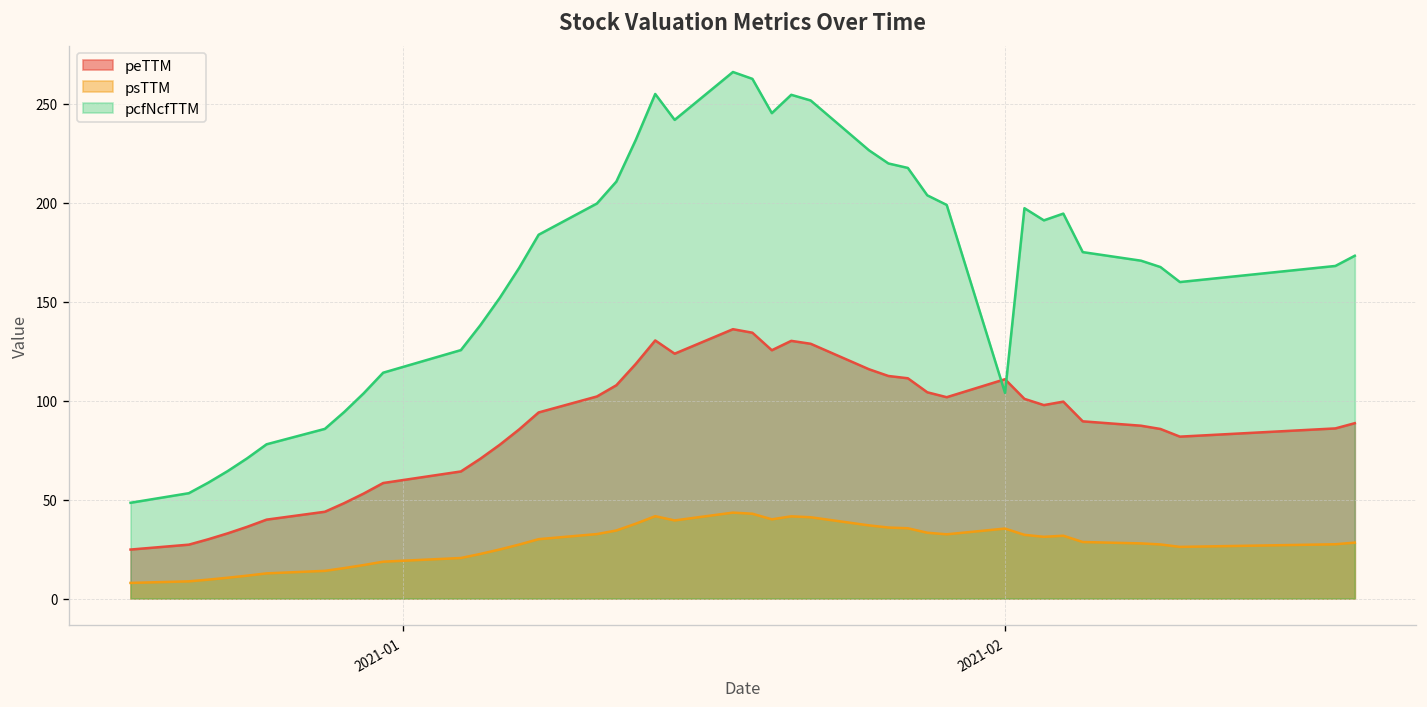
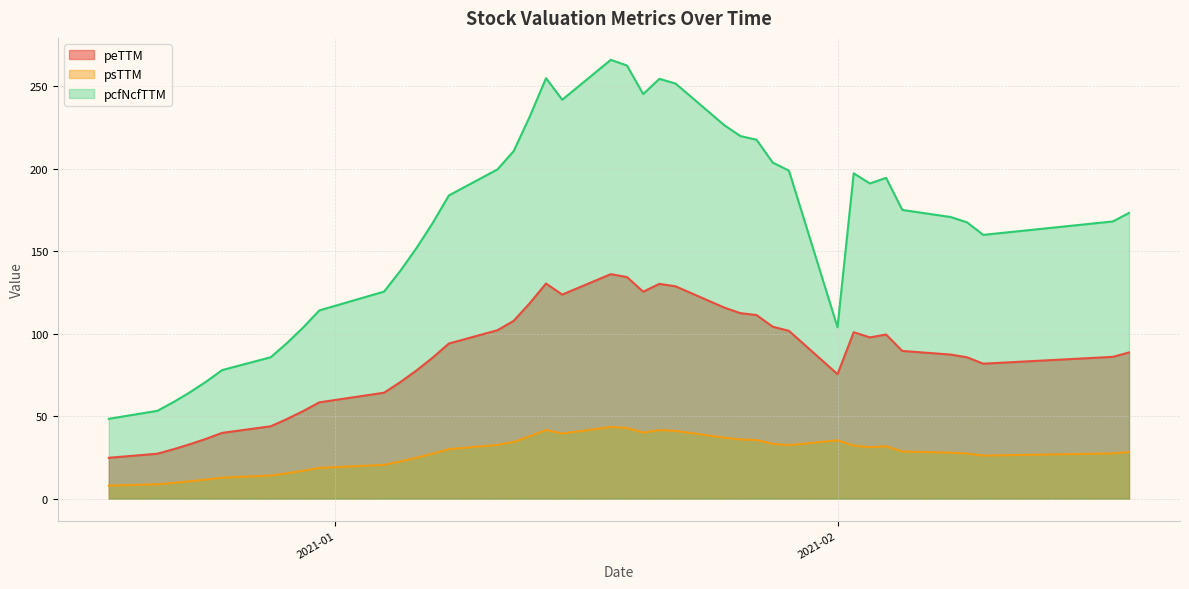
peTTM, 2021-02: 111 -> 75
